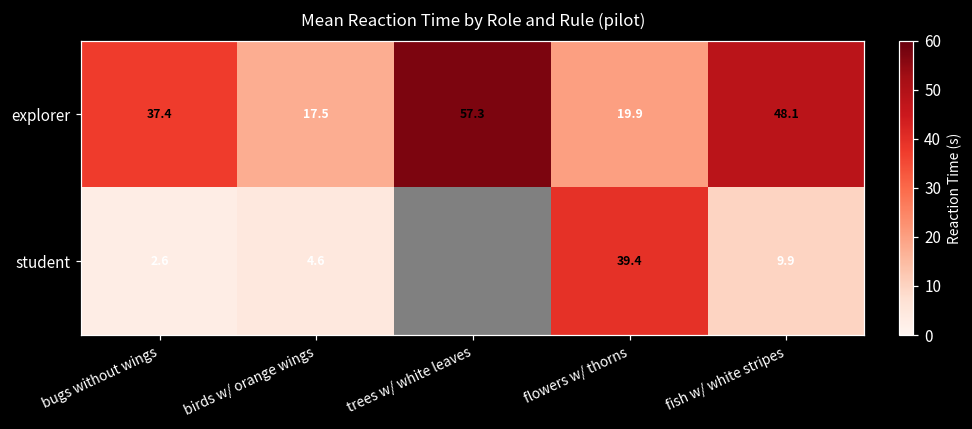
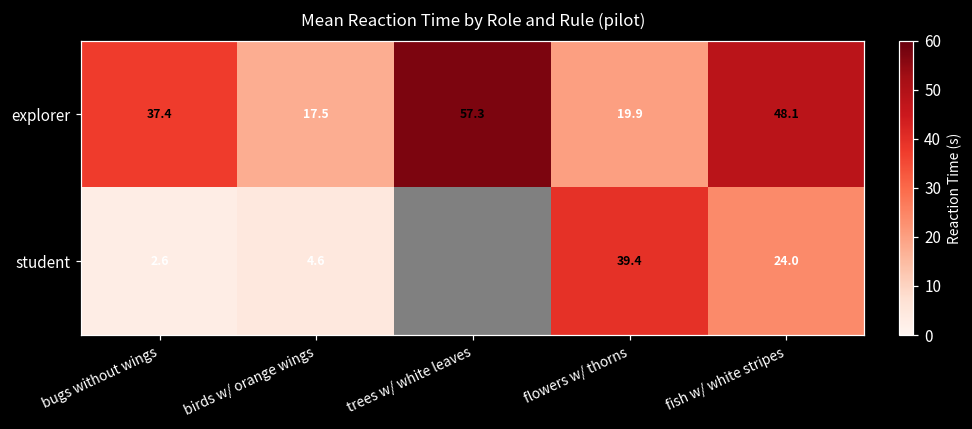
student, fish w/ white stripes: 9.9 -> 24.0
